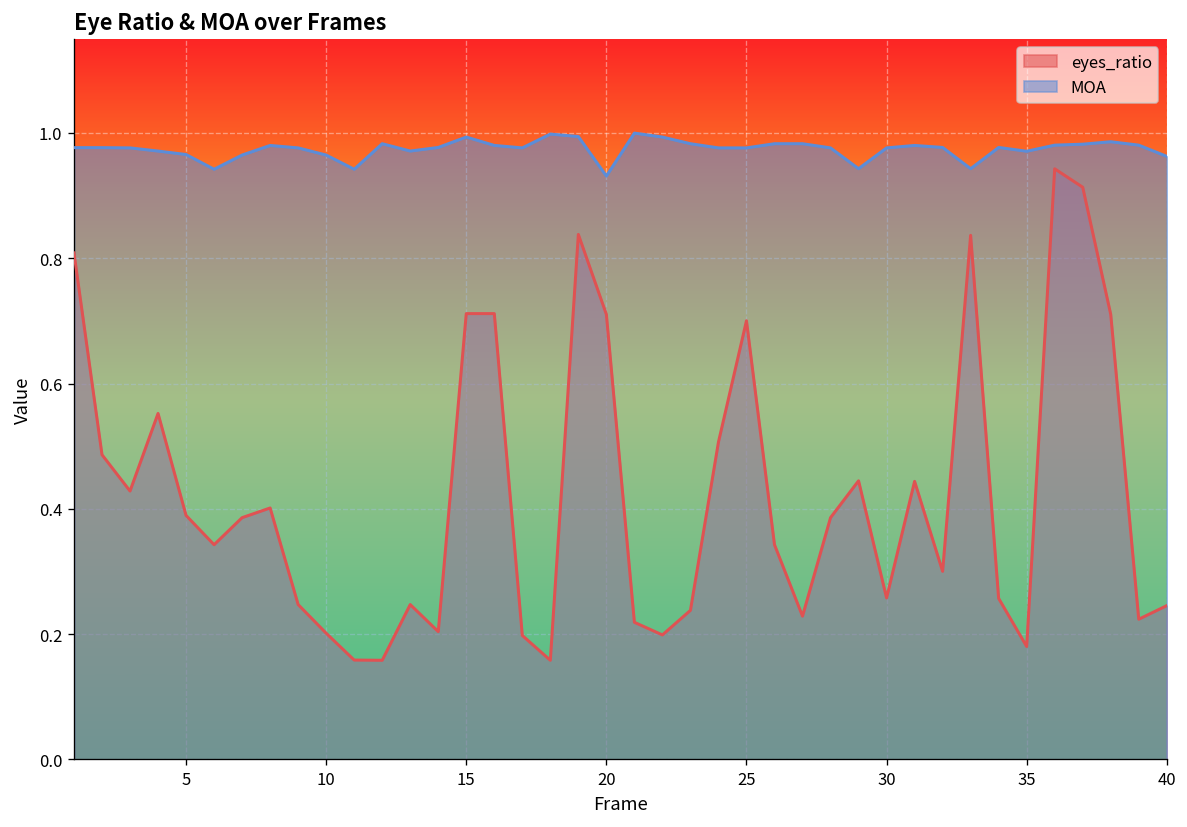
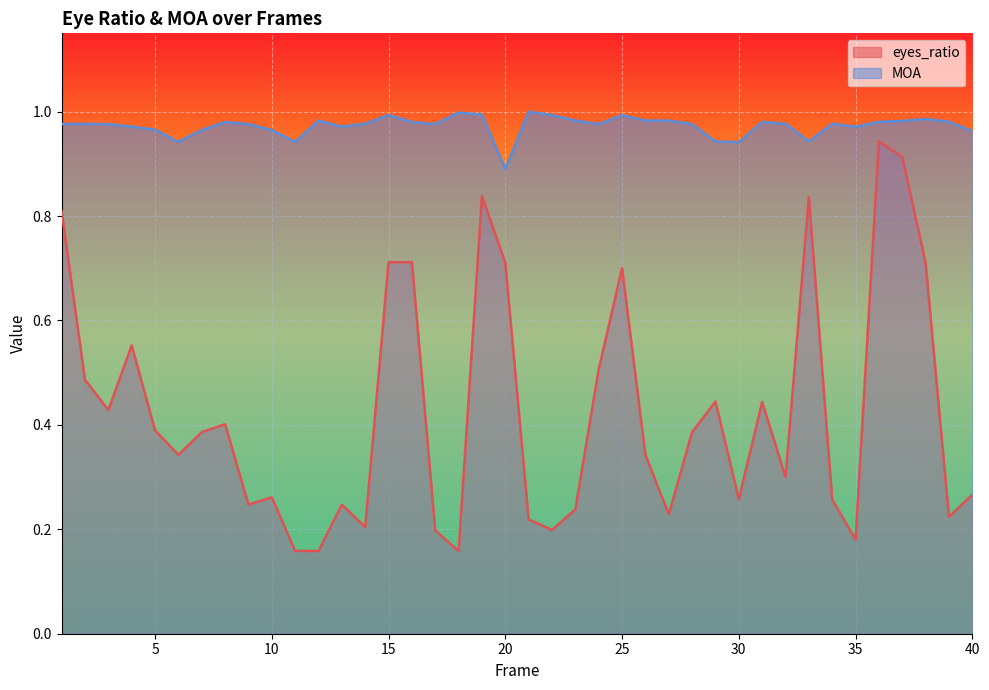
eyes_ratio, 10: 0.20 -> 0.26
MOA, 20: 0.93 -> 0.89
MOA, 25: 0.98 -> 0.99
MOA, 30: 0.98 -> 0.94
eyes_ratio, 40: 0.25 -> 0.27
